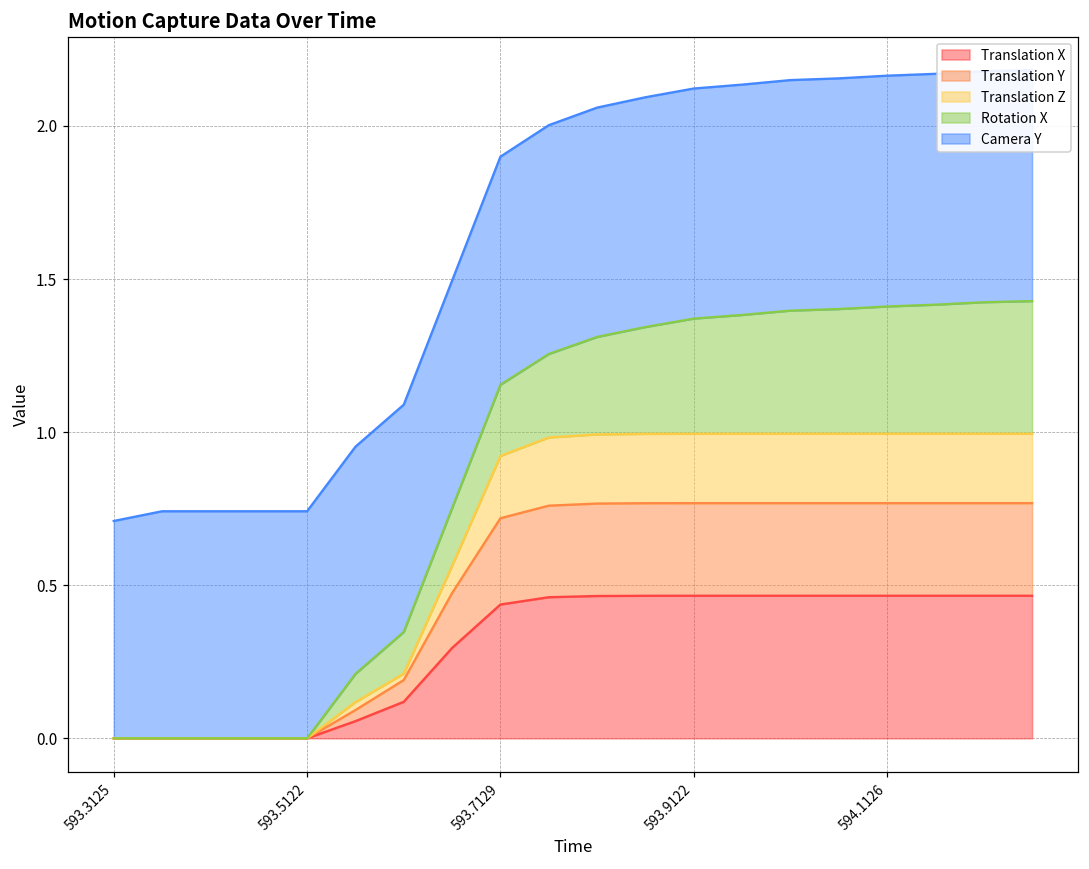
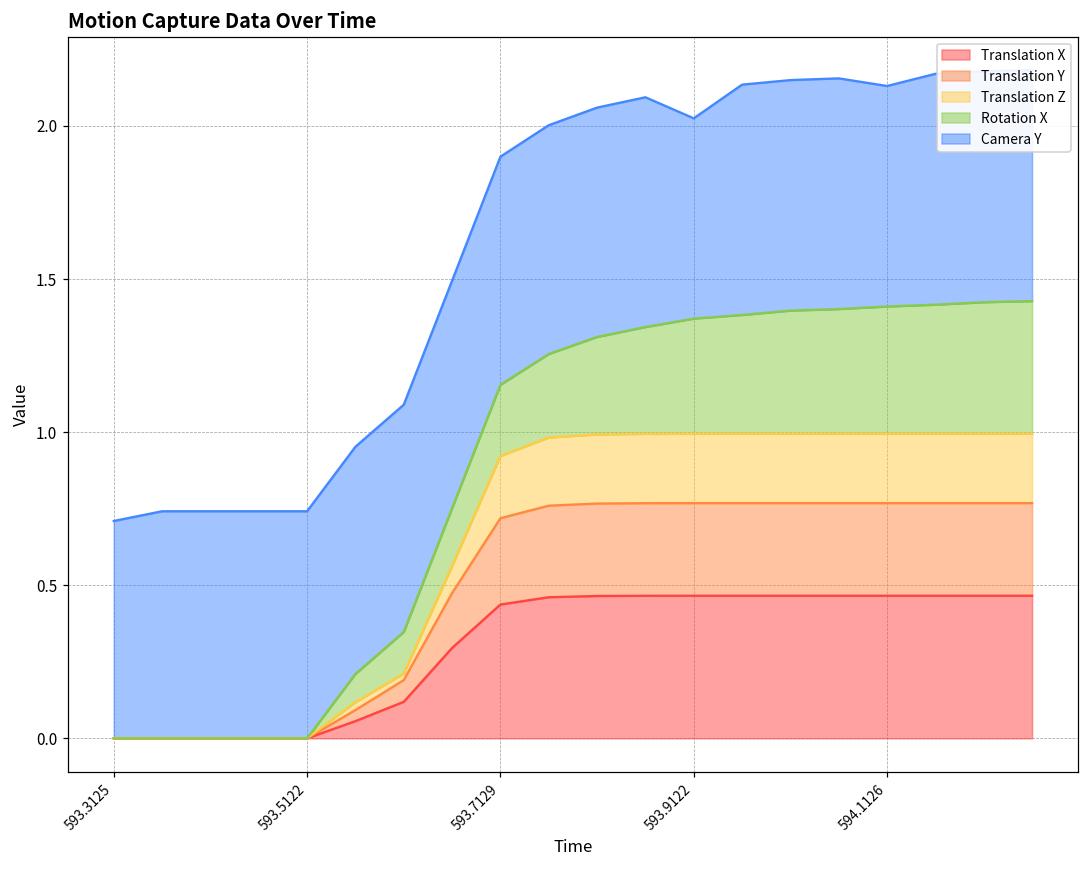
Camera Y, 593.9122: 0.75 -> 0.65
Camera Y, 594.1126: 0.75 -> 0.72
